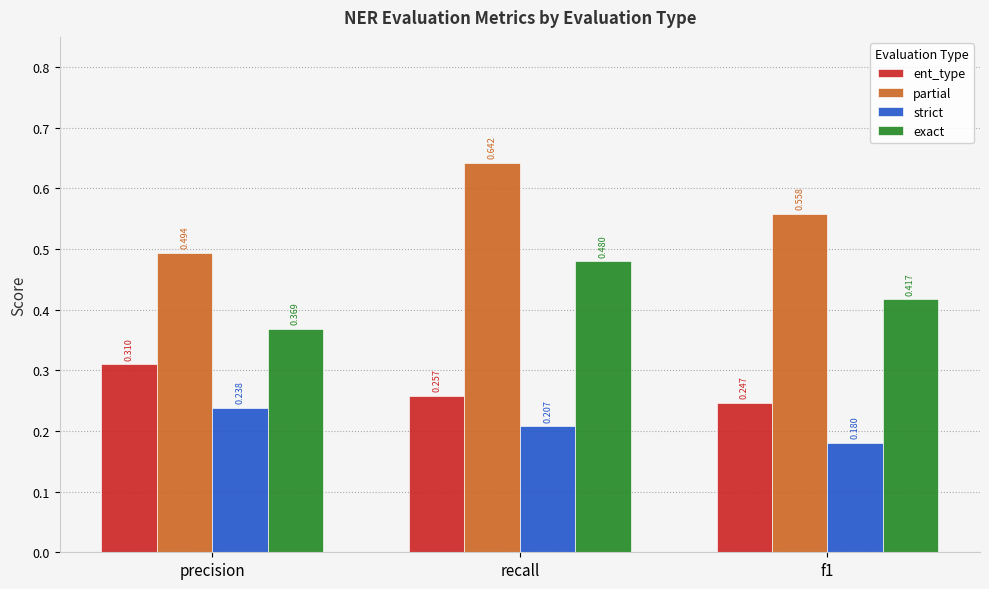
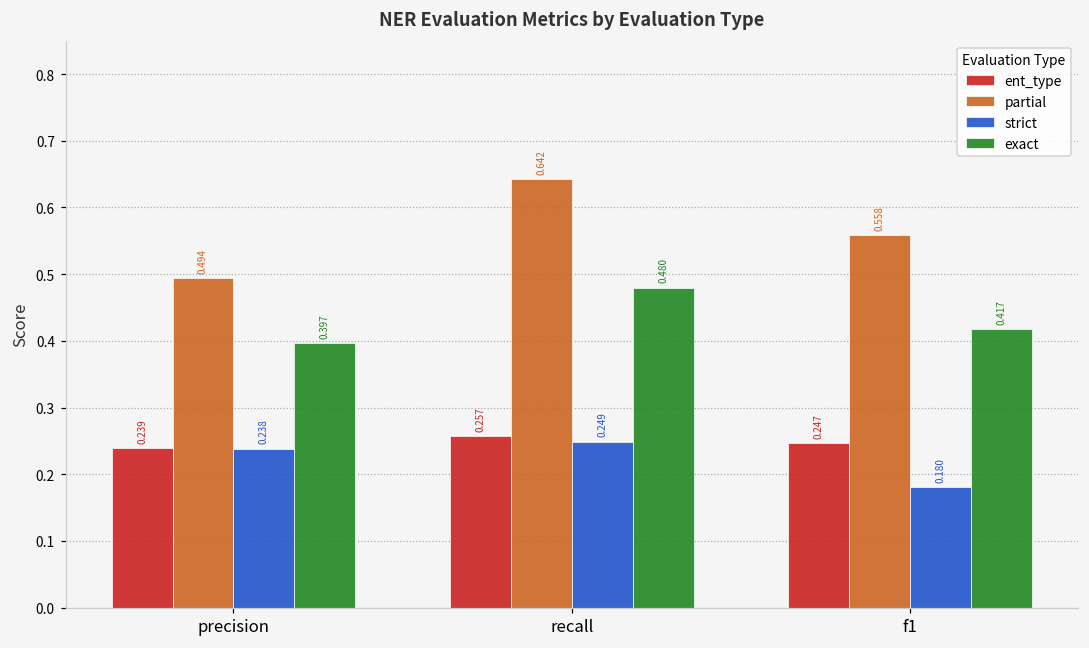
ent_type, precision: 0.310 -> 0.239
exact, precision: 0.369 -> 0.397
strict, recall: 0.207 -> 0.249
